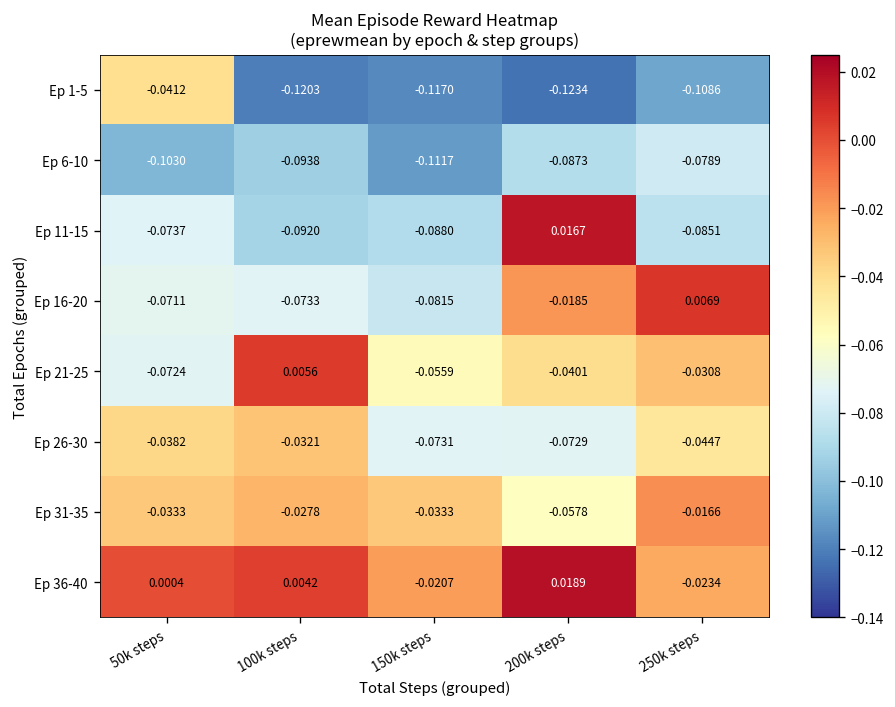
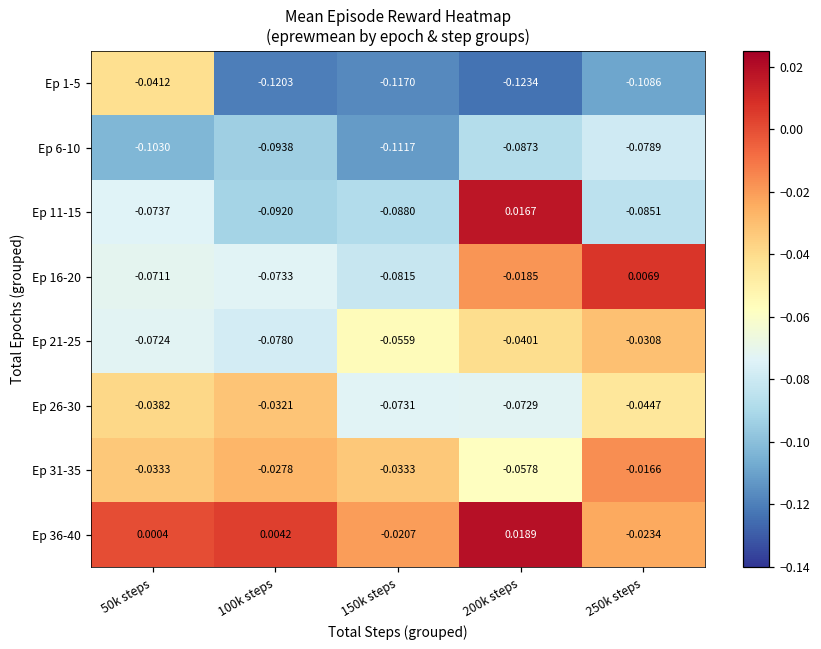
Ep 21-25, 100k steps: 0.0056 -> -0.0780
